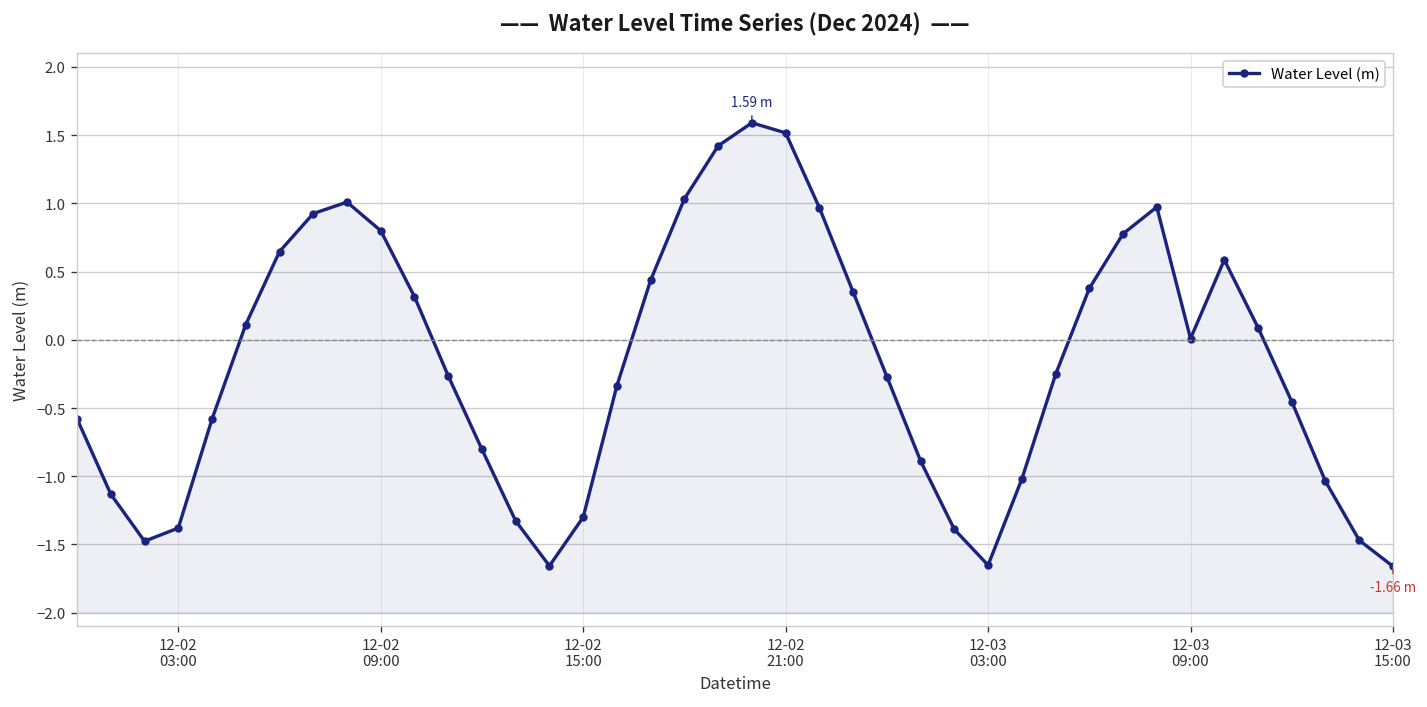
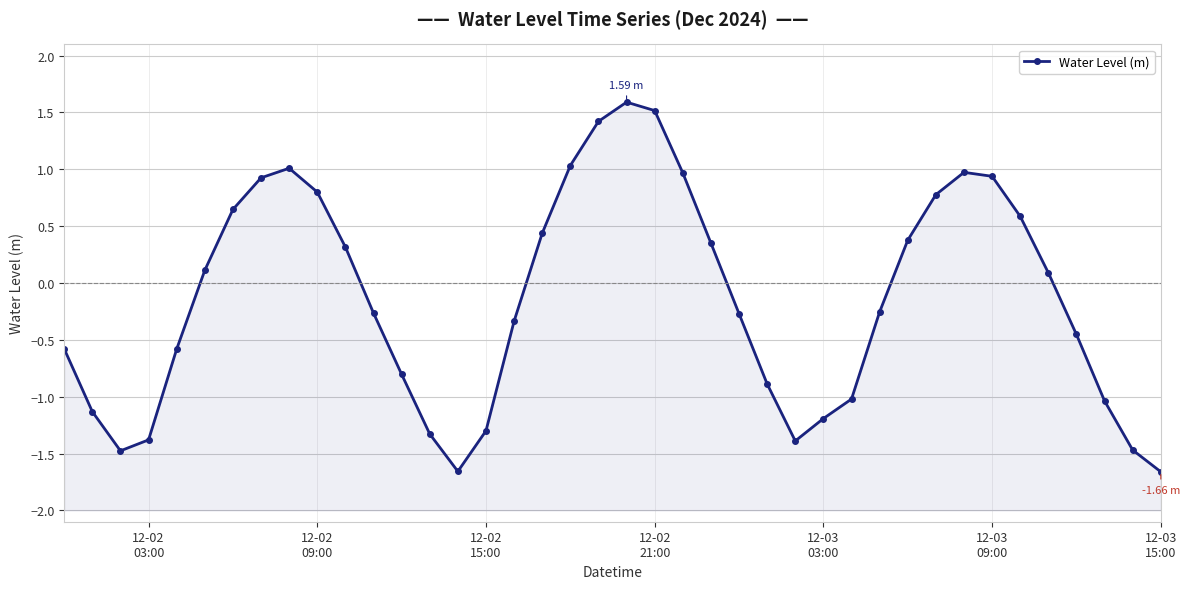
12-03 03:00: -1.65 -> -1.19
12-03 09:00: 0.01 -> 0.94
